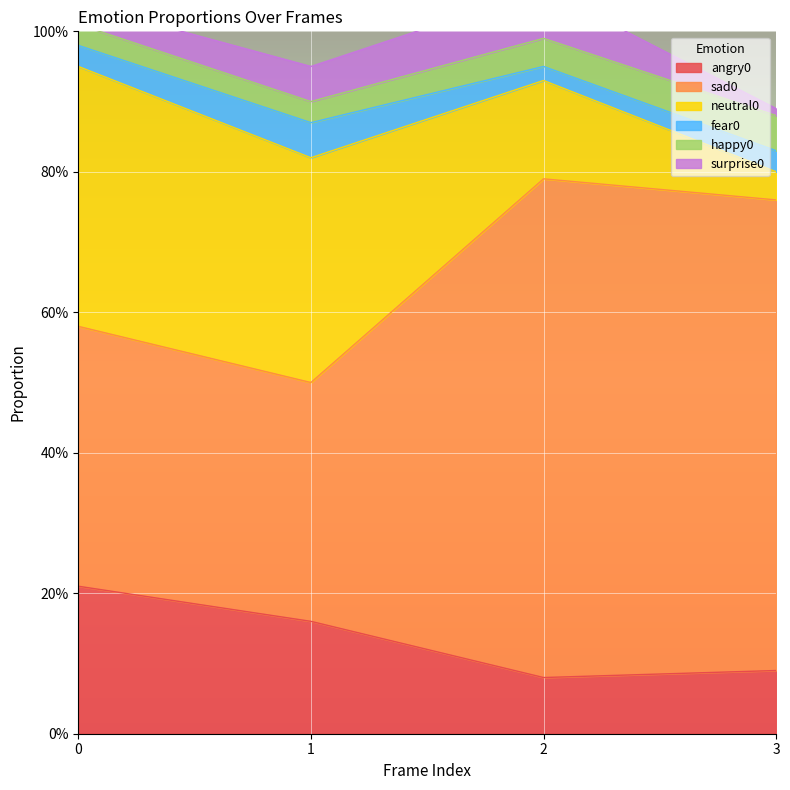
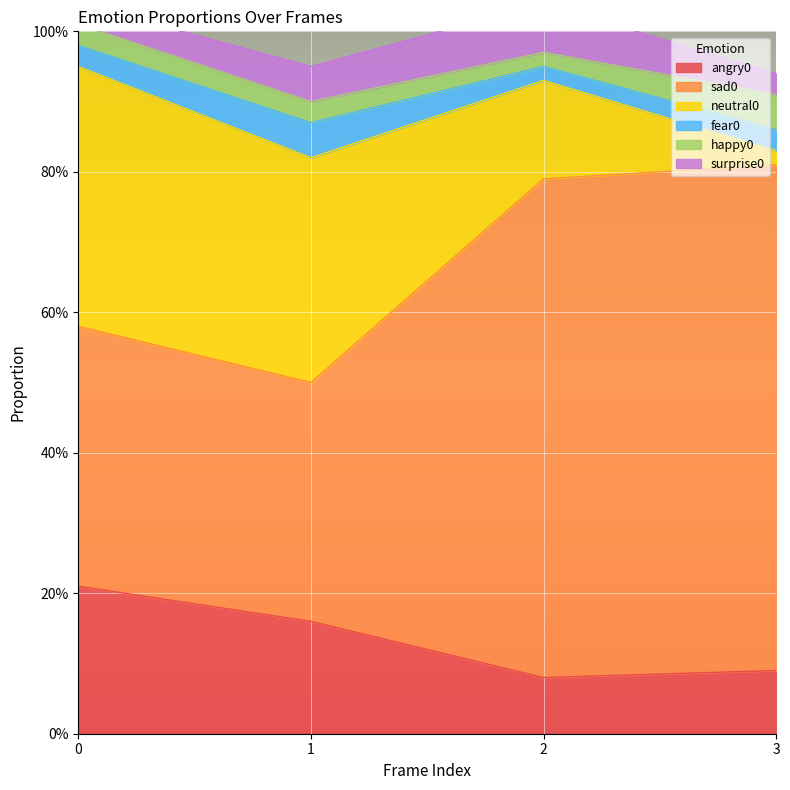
happy0, 2: 4% -> 2%
sad0, 3: 67% -> 72%
neutral0, 3: 4% -> 2%
surprise0, 3: 1% -> 3%
